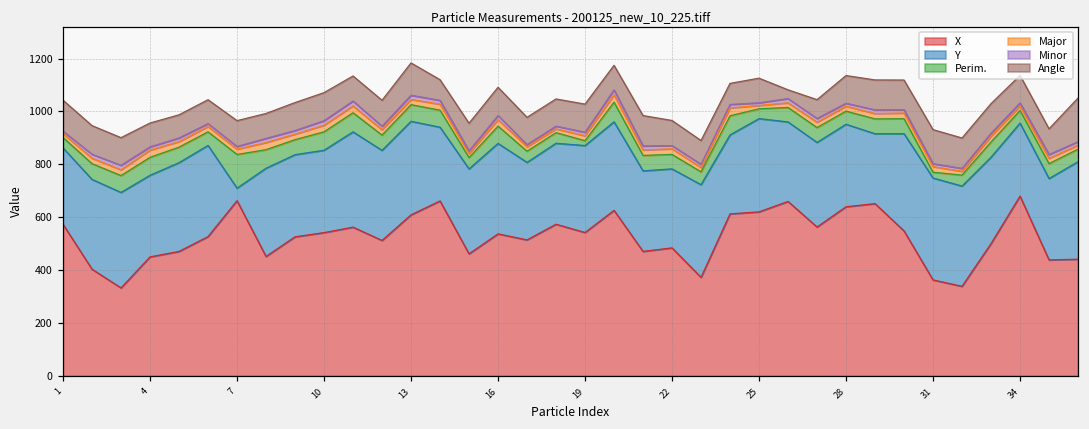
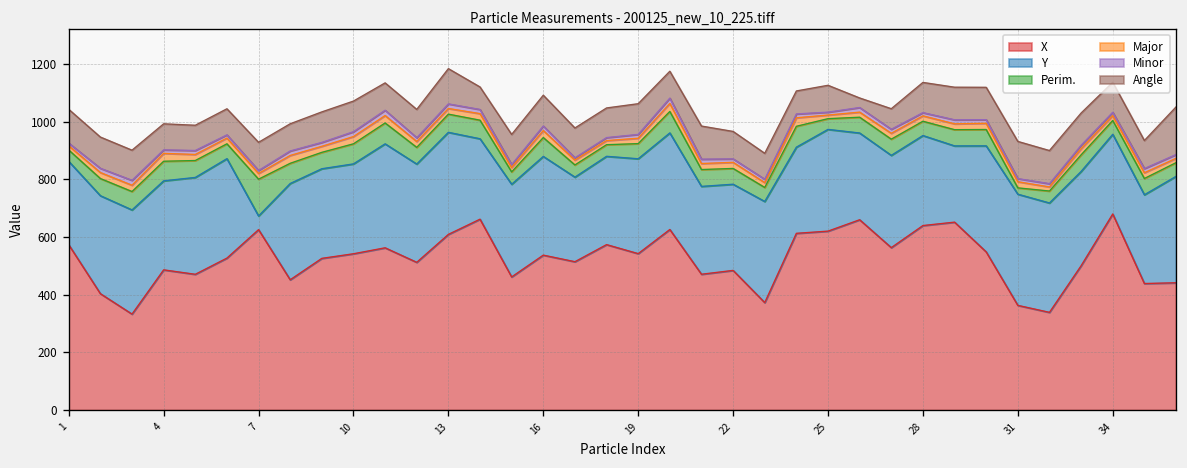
X, 4: 450 -> 490
X, 7: 660 -> 630
Perim., 19: 20 -> 50
